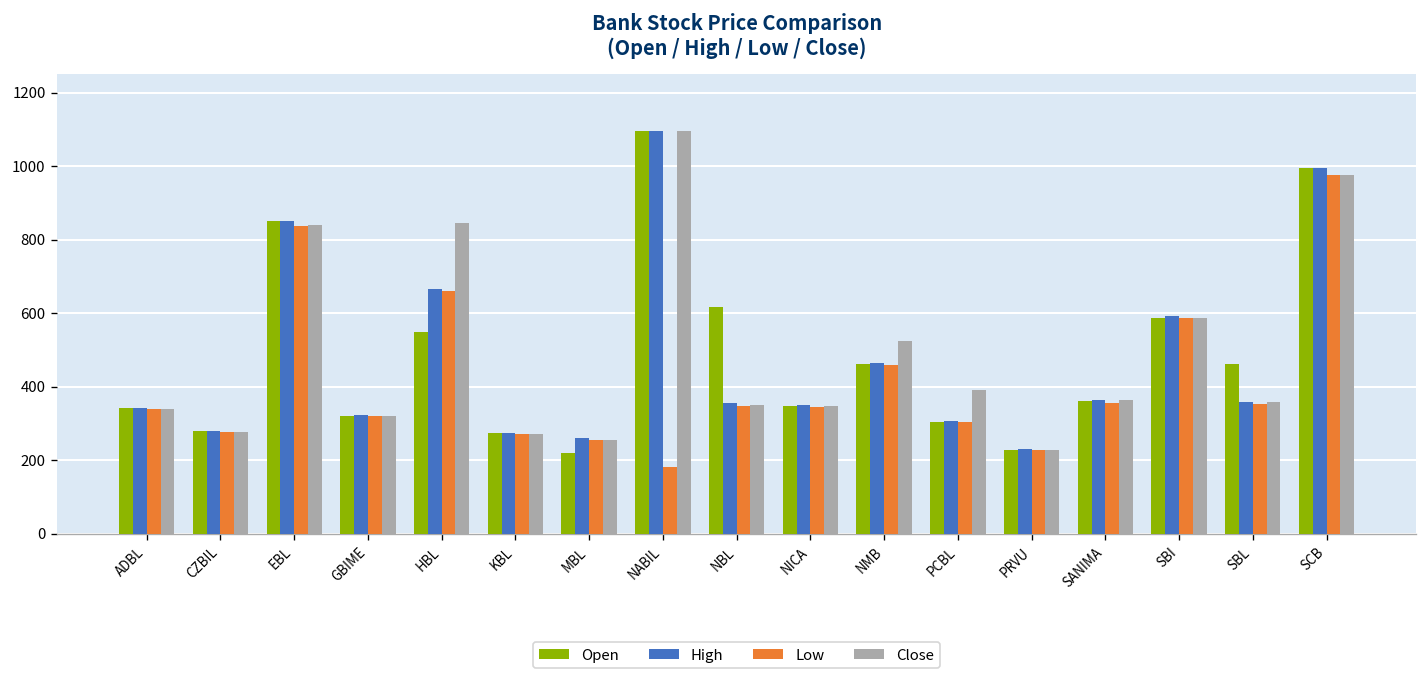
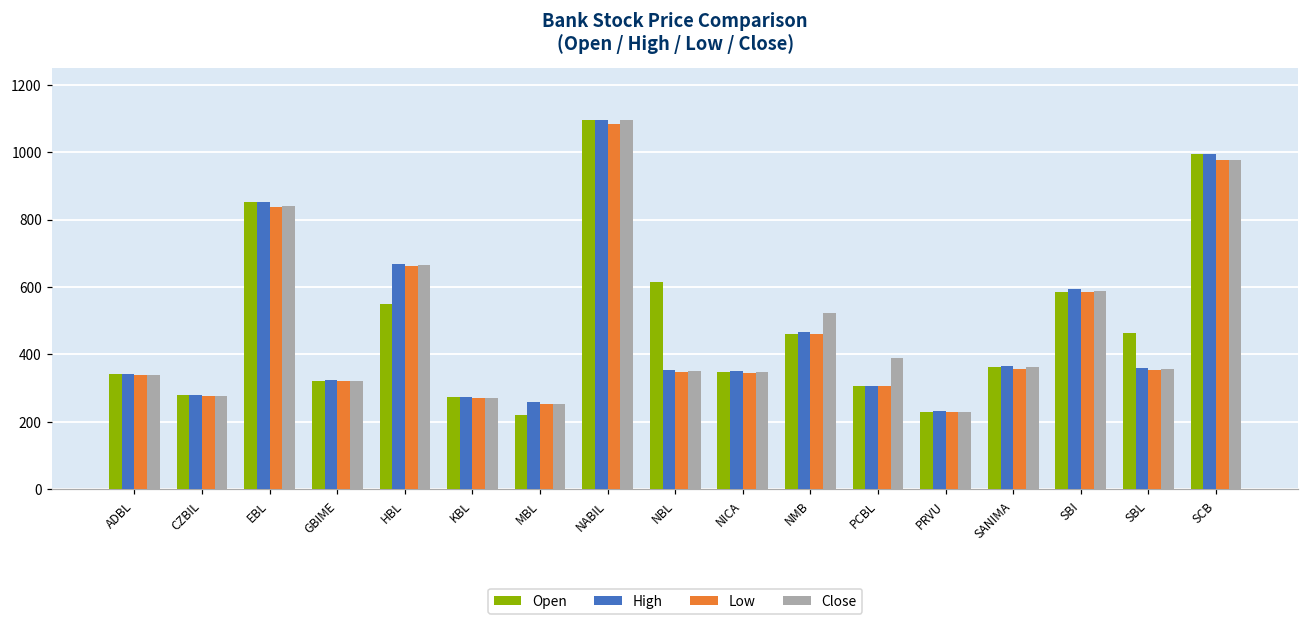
Close, HBL: 840 -> 670
Low, NABIL: 180 -> 1090
